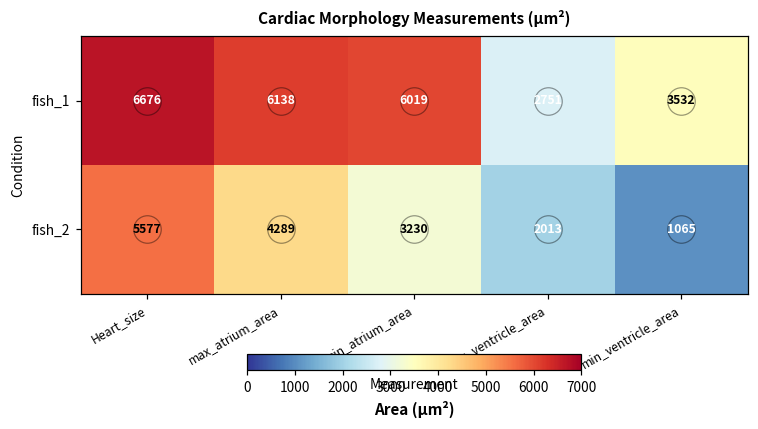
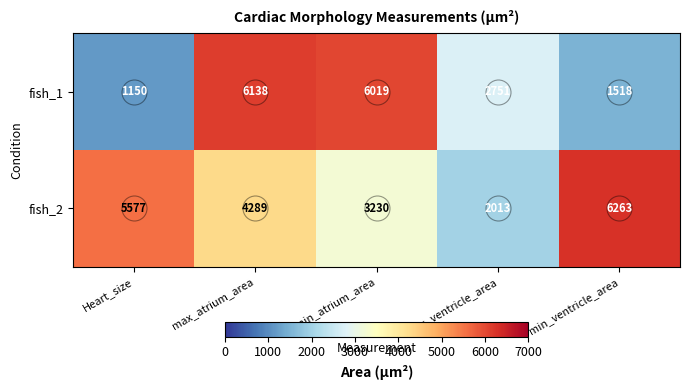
fish_1, Heart_size: 6676 -> 1150
fish_1, min_ventricle_area: 3532 -> 1518
fish_2, min_ventricle_area: 1065 -> 6263
